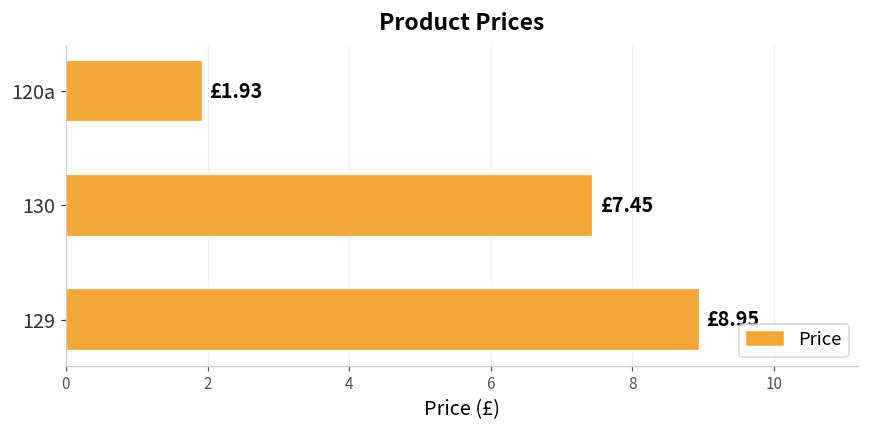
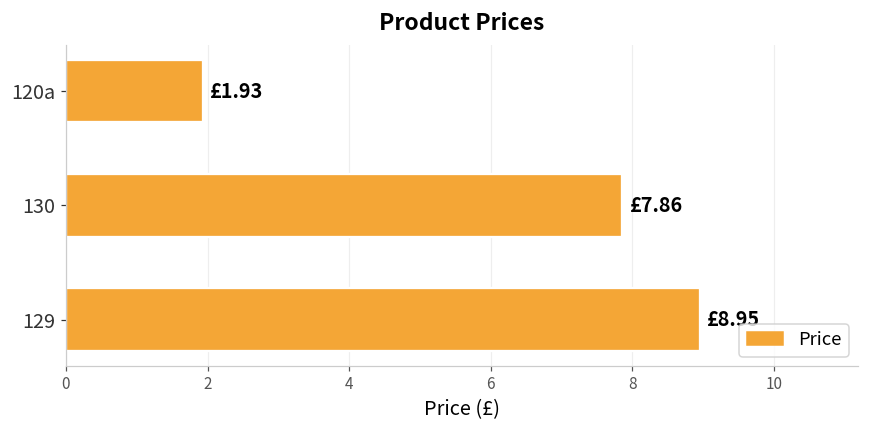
130: £7.45 -> £7.86
